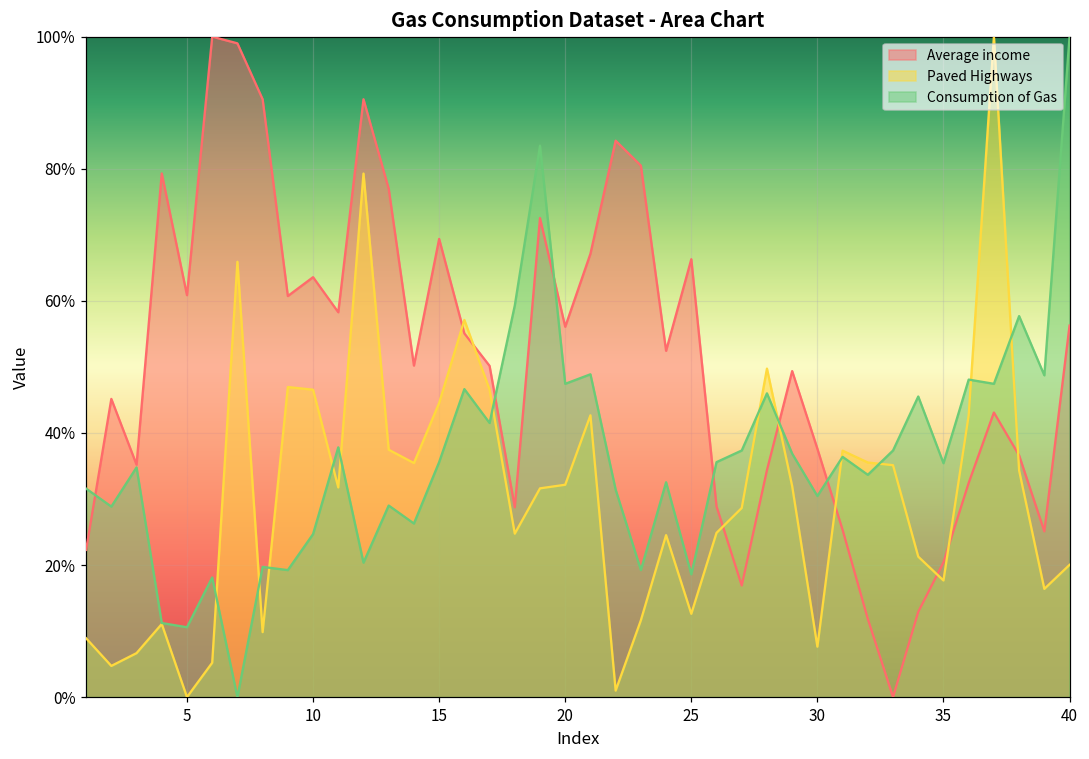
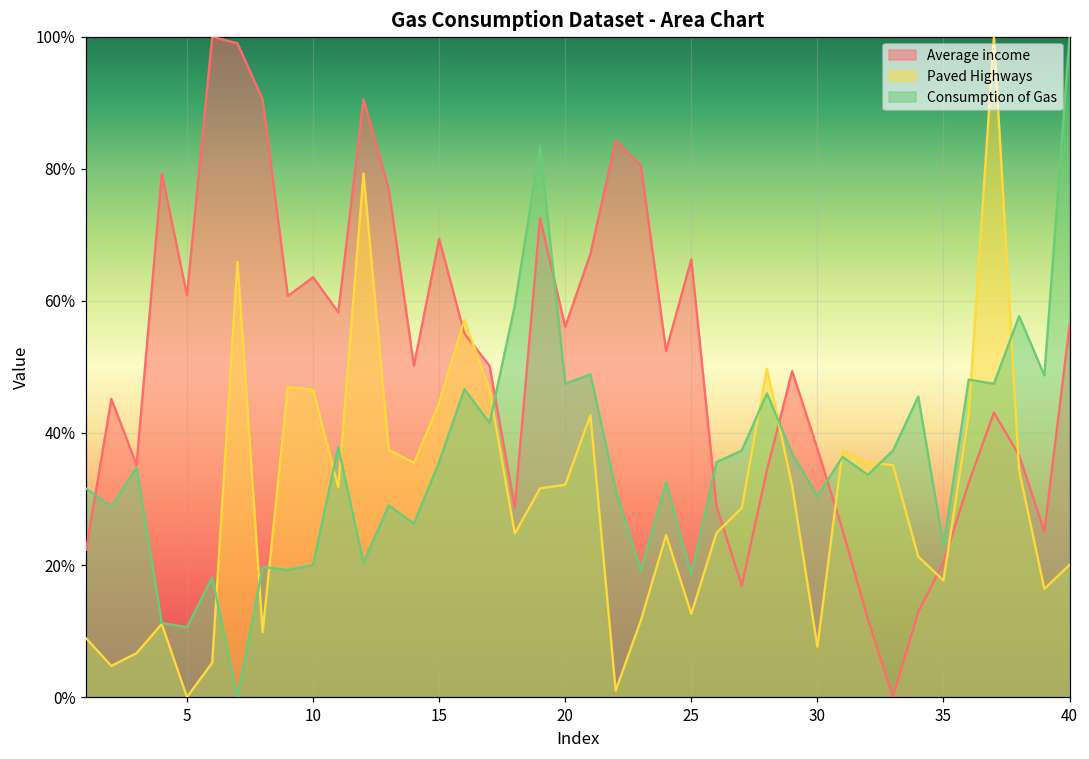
Consumption of Gas, 10: 25% -> 20%
Consumption of Gas, 35: 35% -> 23%
